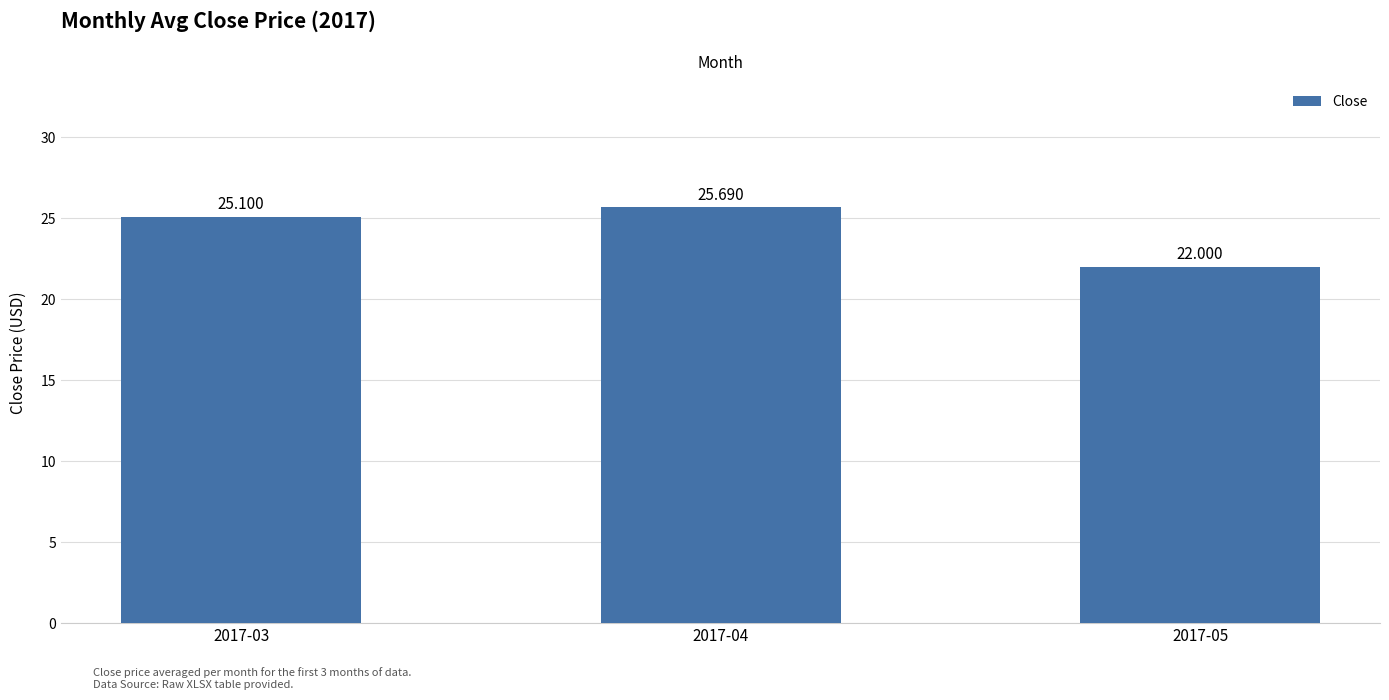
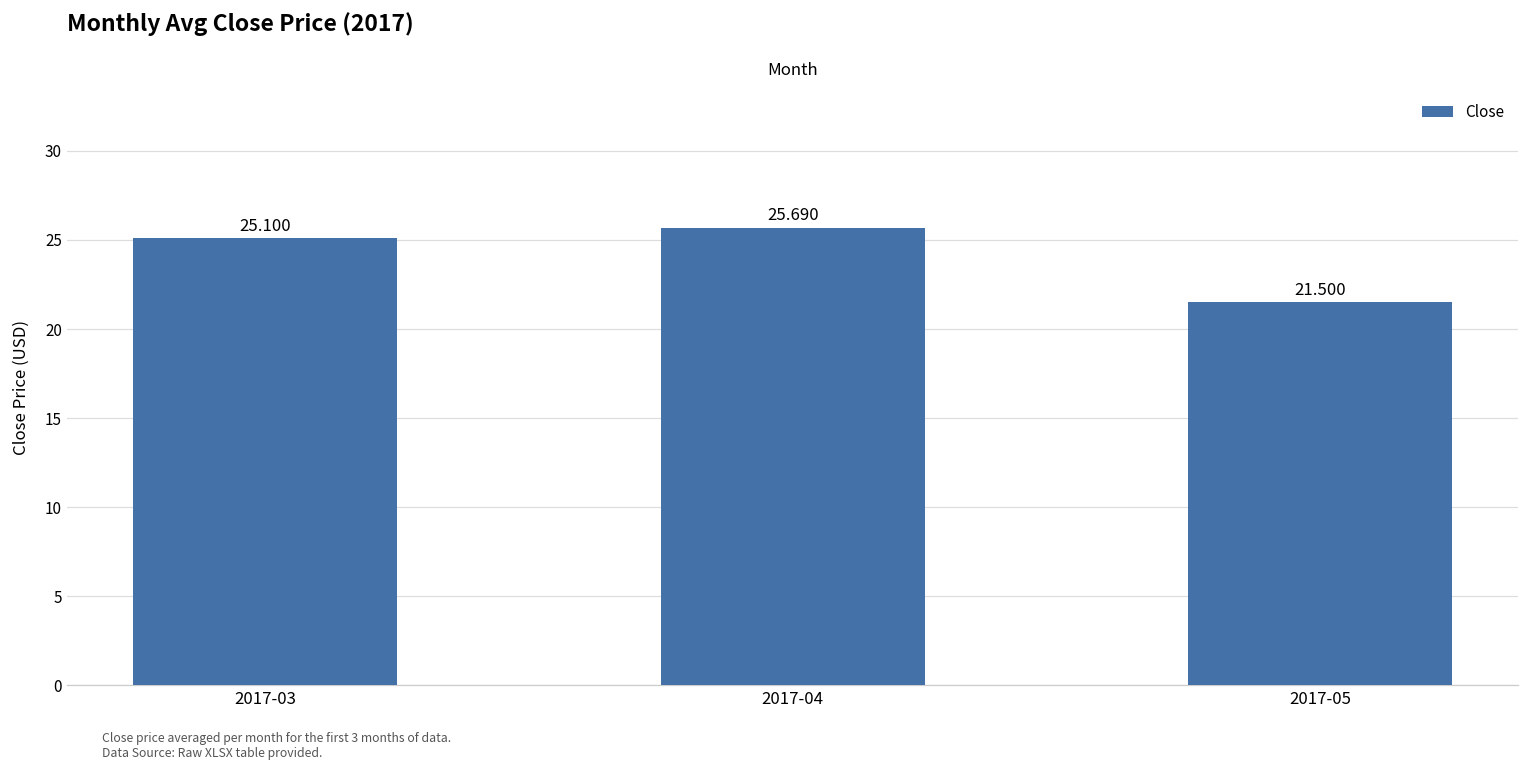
2017-05: 22.000 -> 21.500
